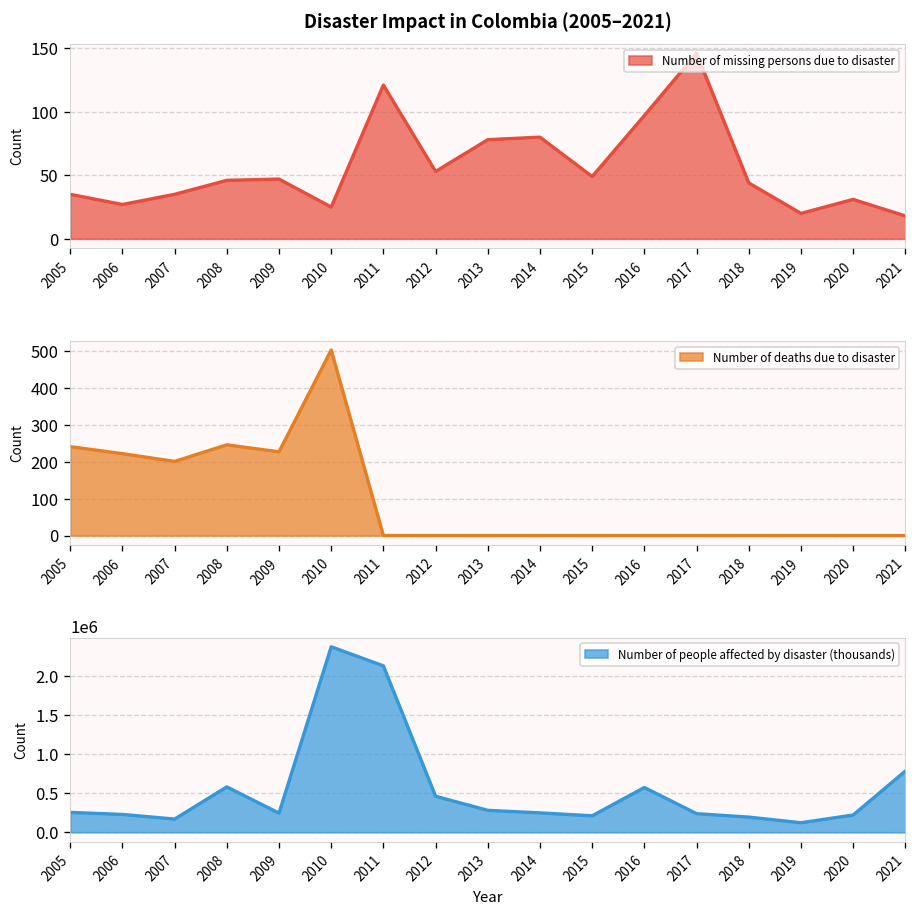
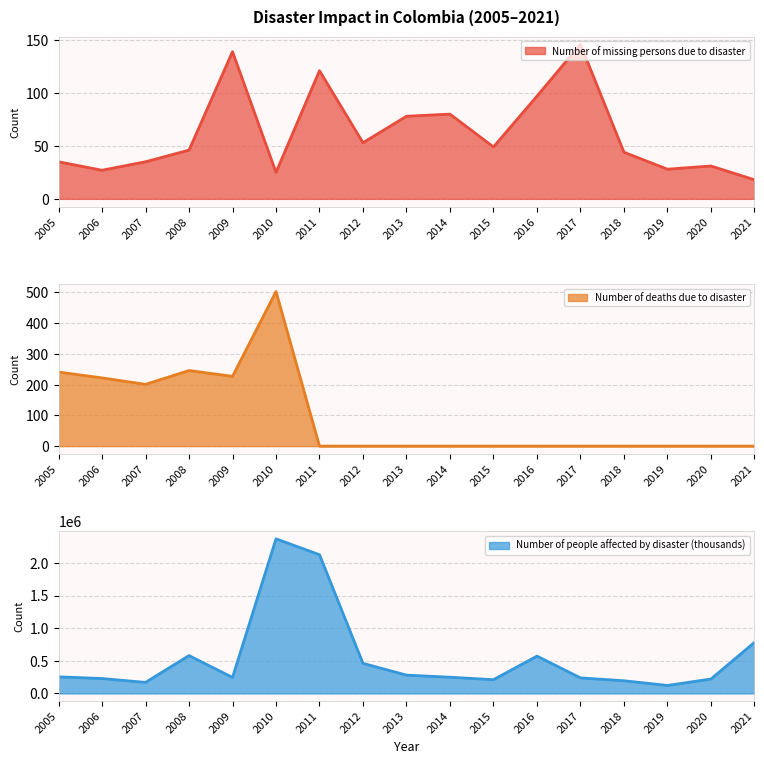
Disaster Impact in Colombia (2005–2021), 2009: 47 -> 139
Disaster Impact in Colombia (2005–2021), 2019: 20 -> 28
